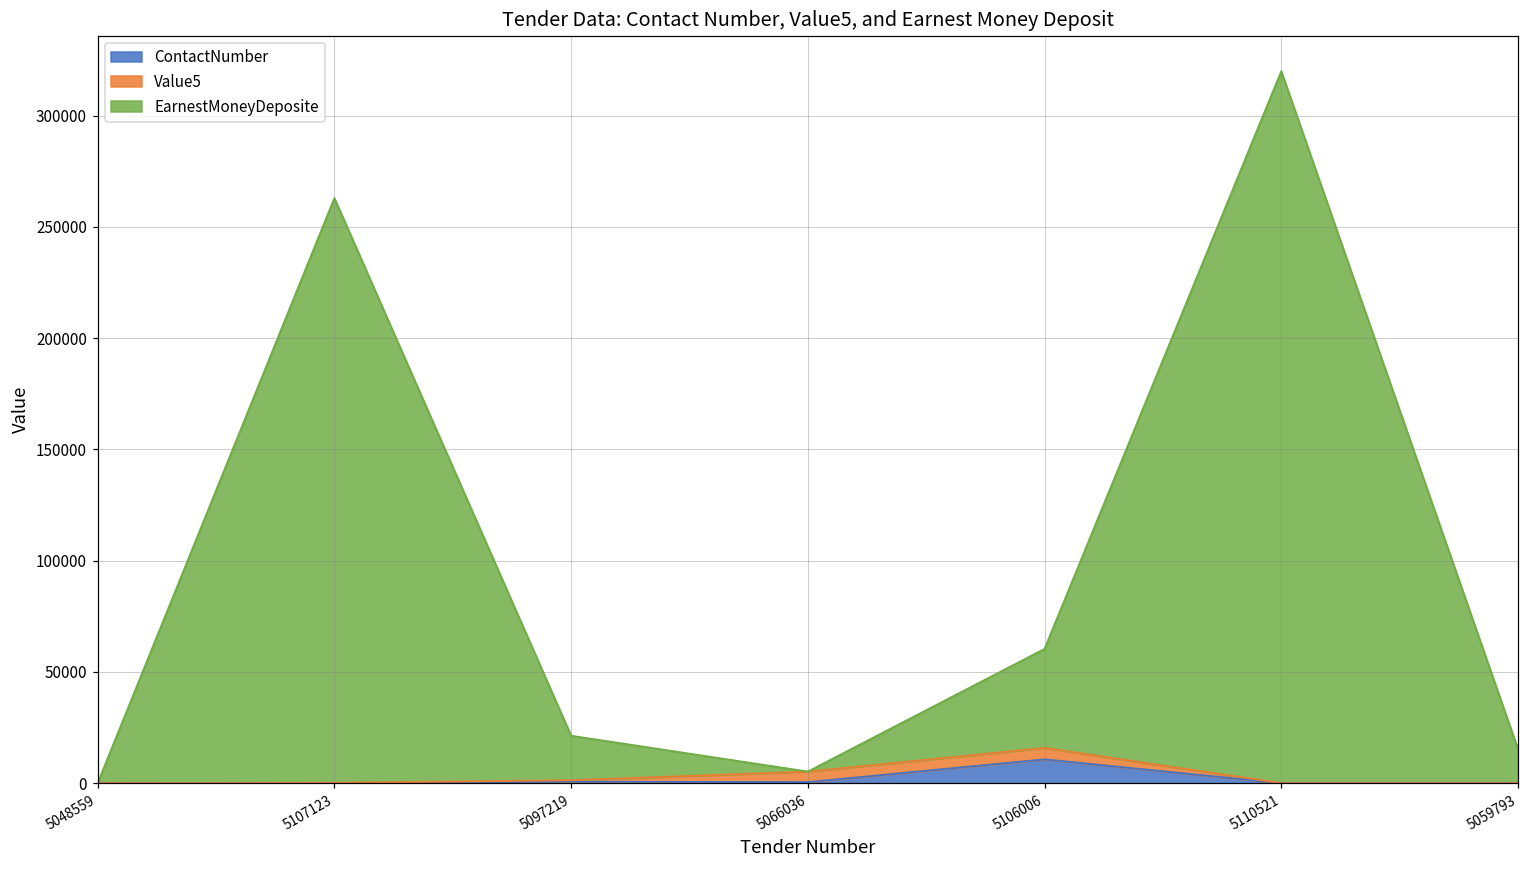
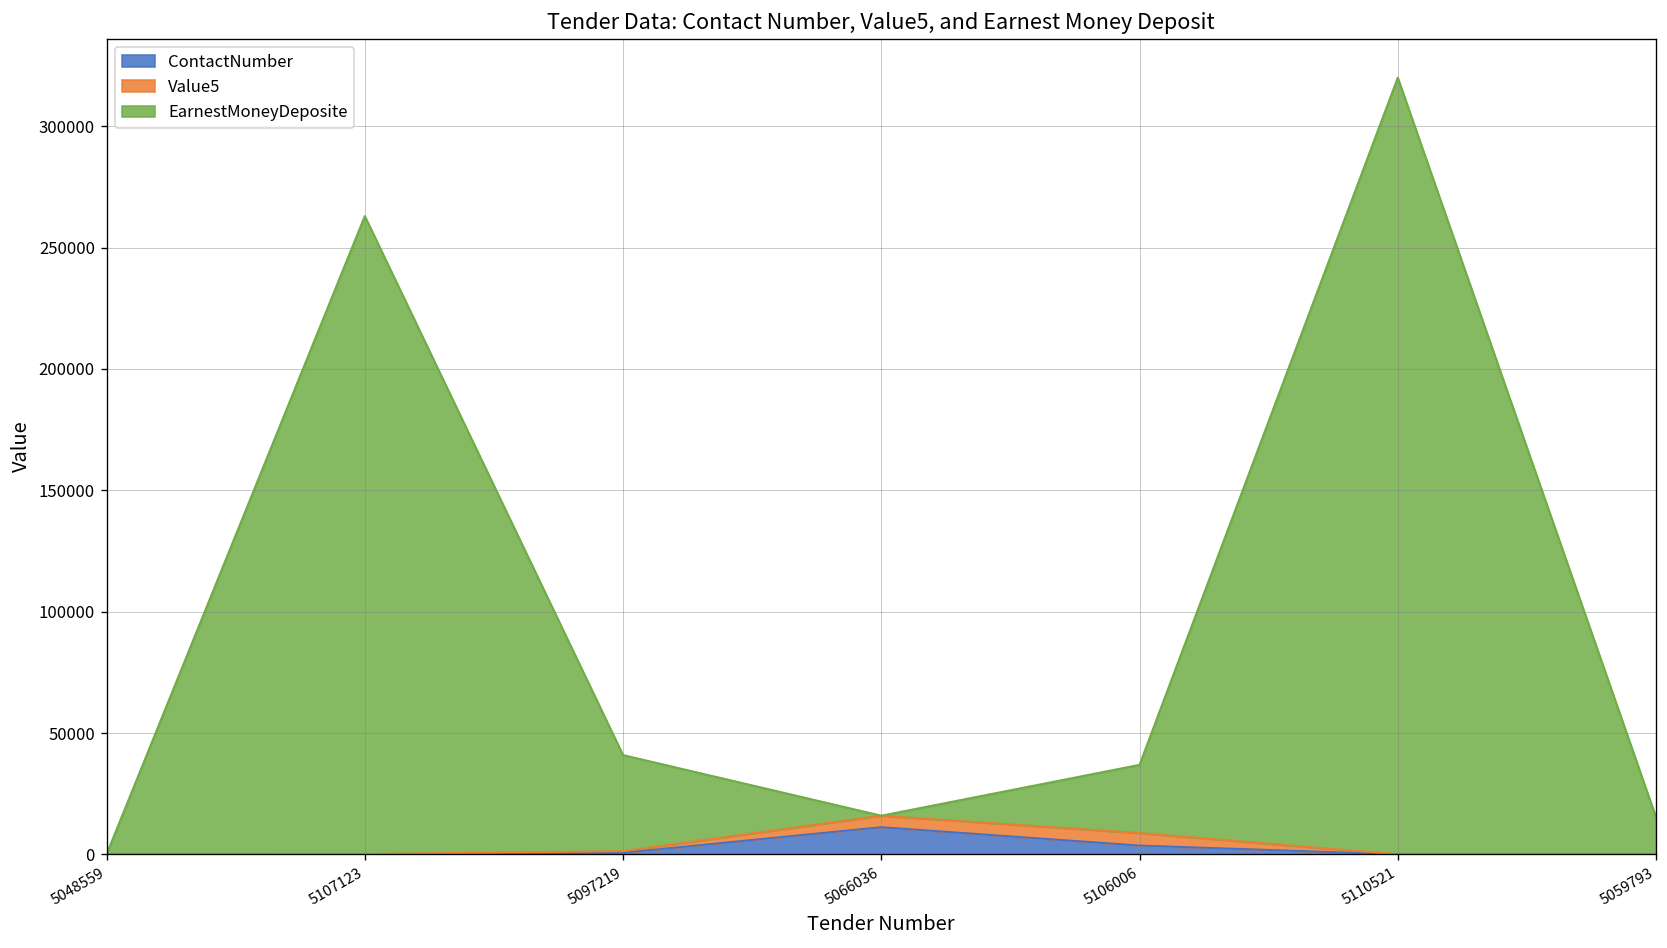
EarnestMoneyDeposite, 5097219: 20000 -> 40000
ContactNumber, 5066036: 0 -> 11000
ContactNumber, 5106006: 11000 -> 4000
EarnestMoneyDeposite, 5106006: 45000 -> 28000
